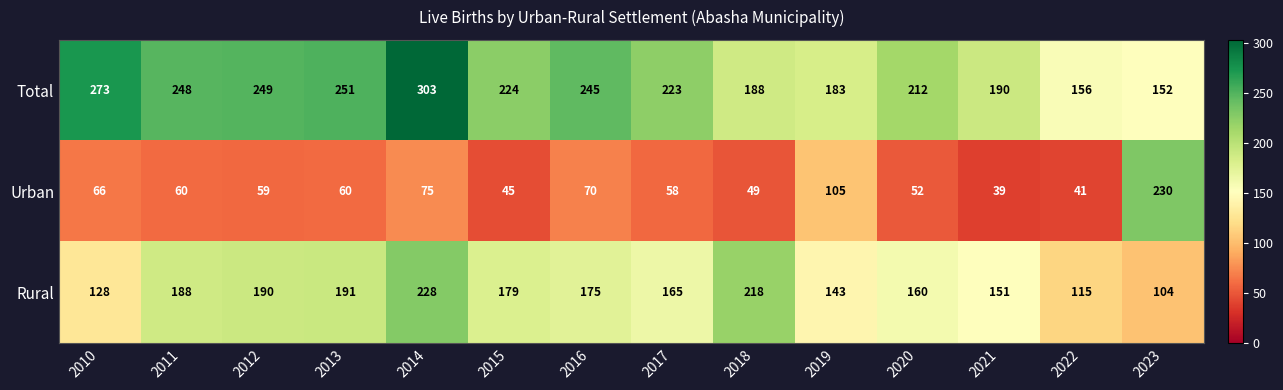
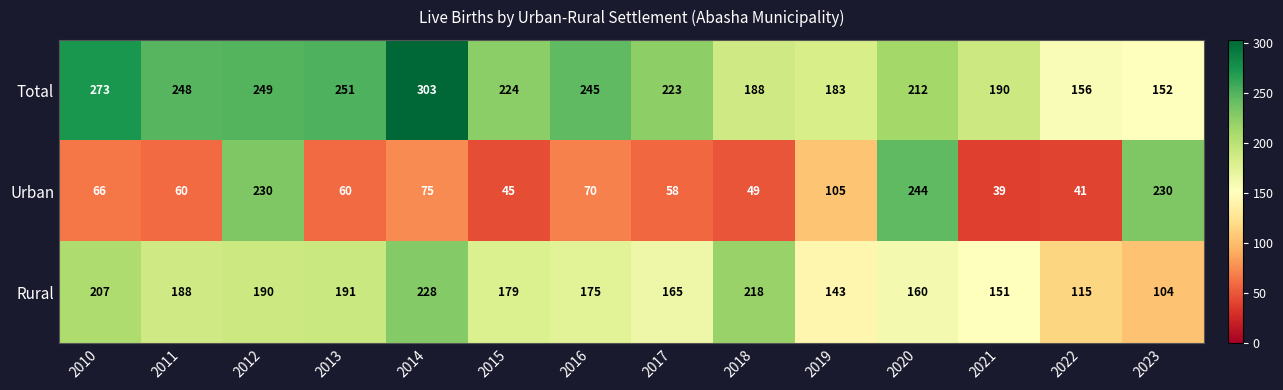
Urban, 2012: 59 -> 230
Urban, 2020: 52 -> 244
Rural, 2010: 128 -> 207
